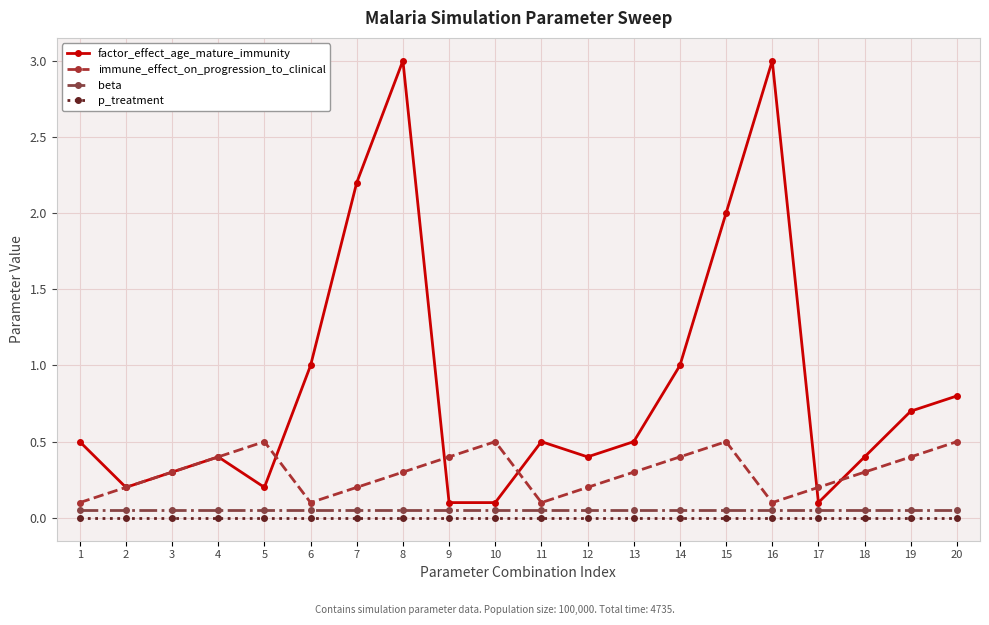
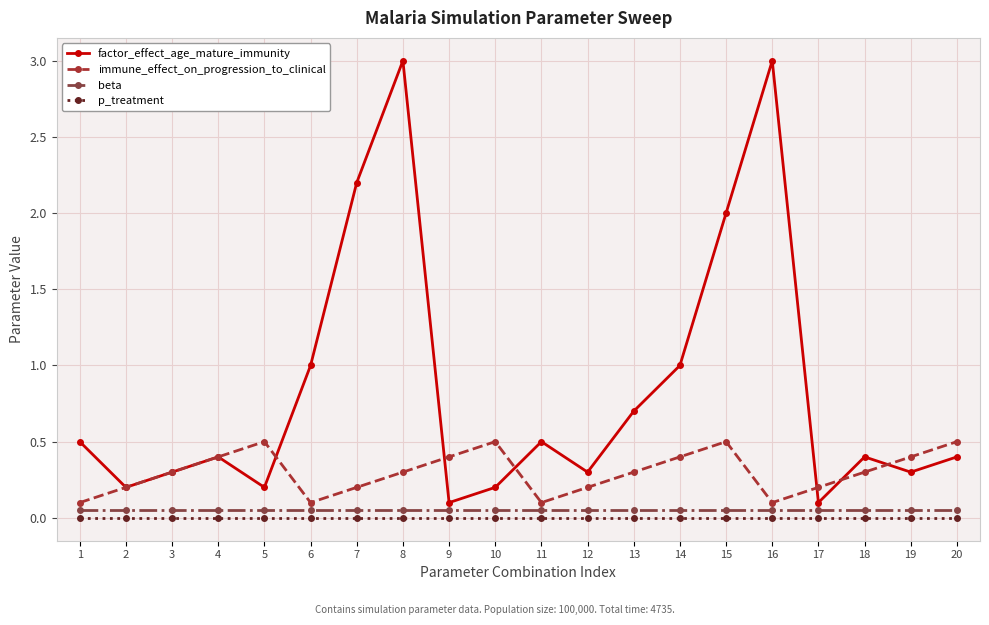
factor_effect_age_mature_immunity, 10: 0.1 -> 0.2
factor_effect_age_mature_immunity, 12: 0.4 -> 0.3
factor_effect_age_mature_immunity, 13: 0.5 -> 0.7
factor_effect_age_mature_immunity, 19: 0.7 -> 0.3
factor_effect_age_mature_immunity, 20: 0.8 -> 0.4
